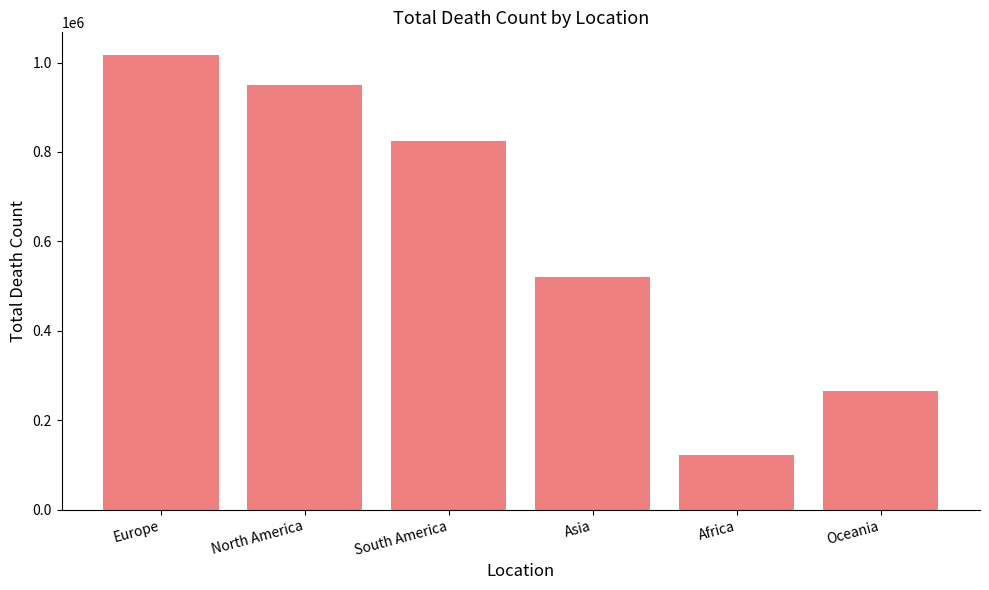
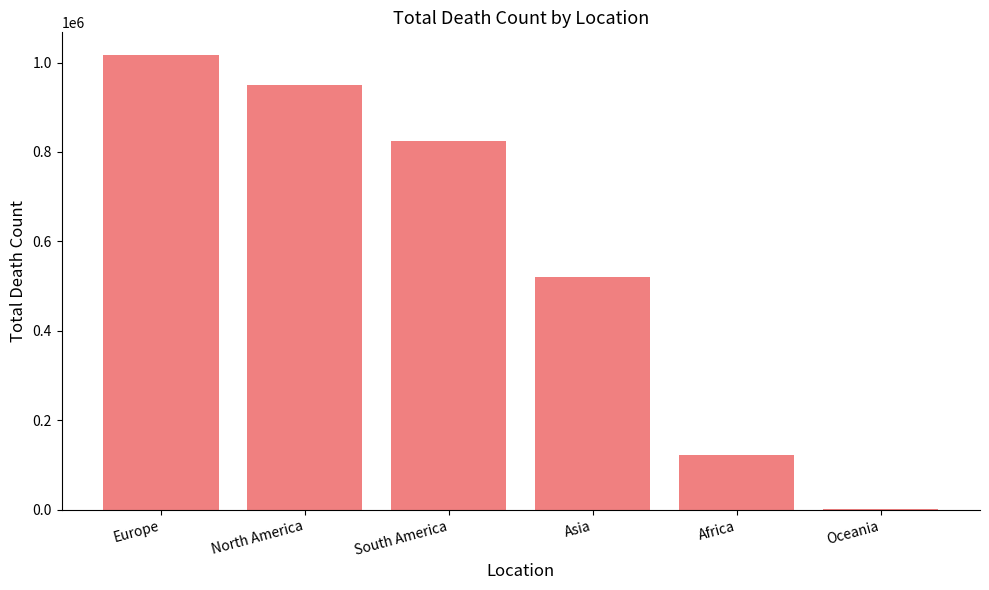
Oceania: 260000 -> 0
